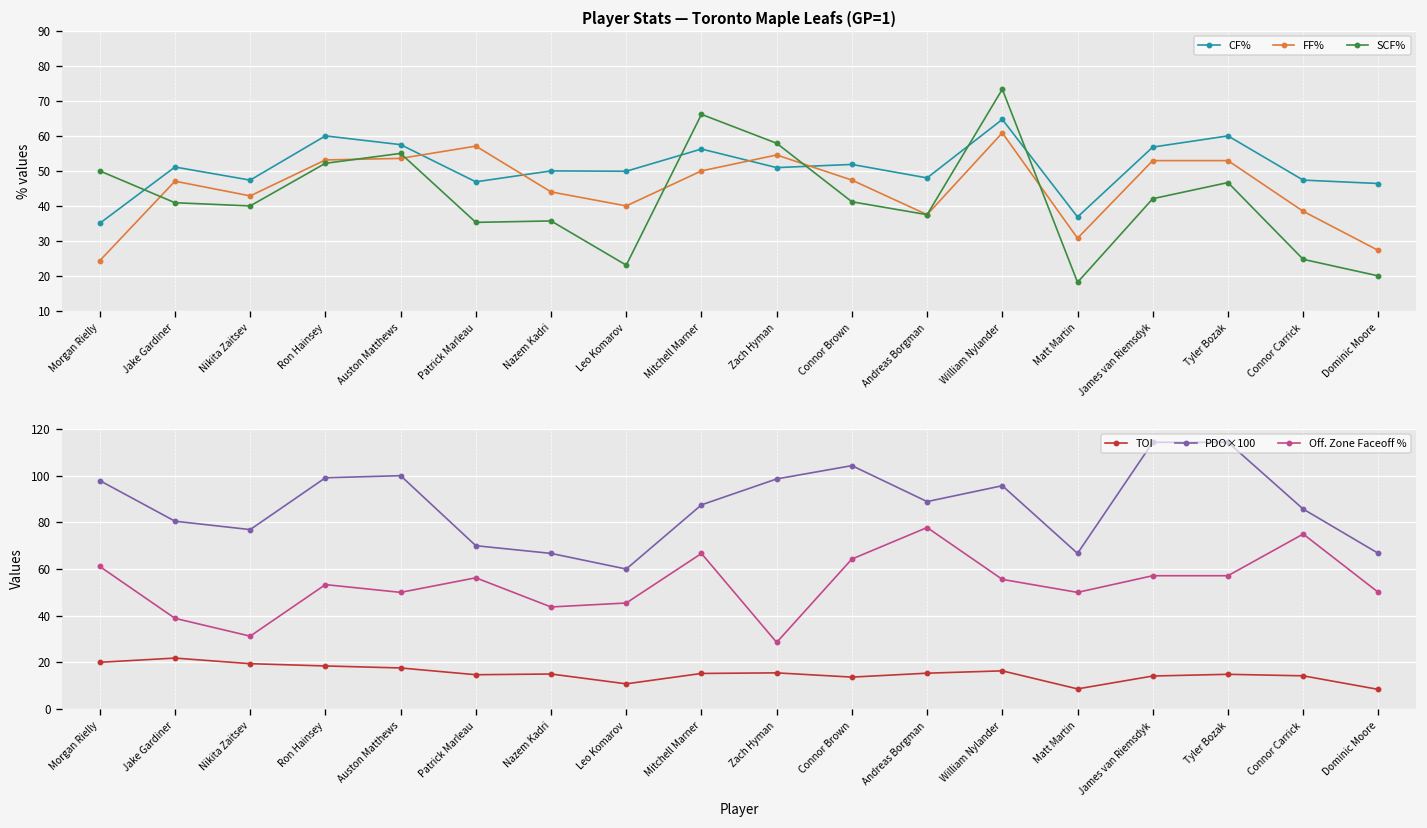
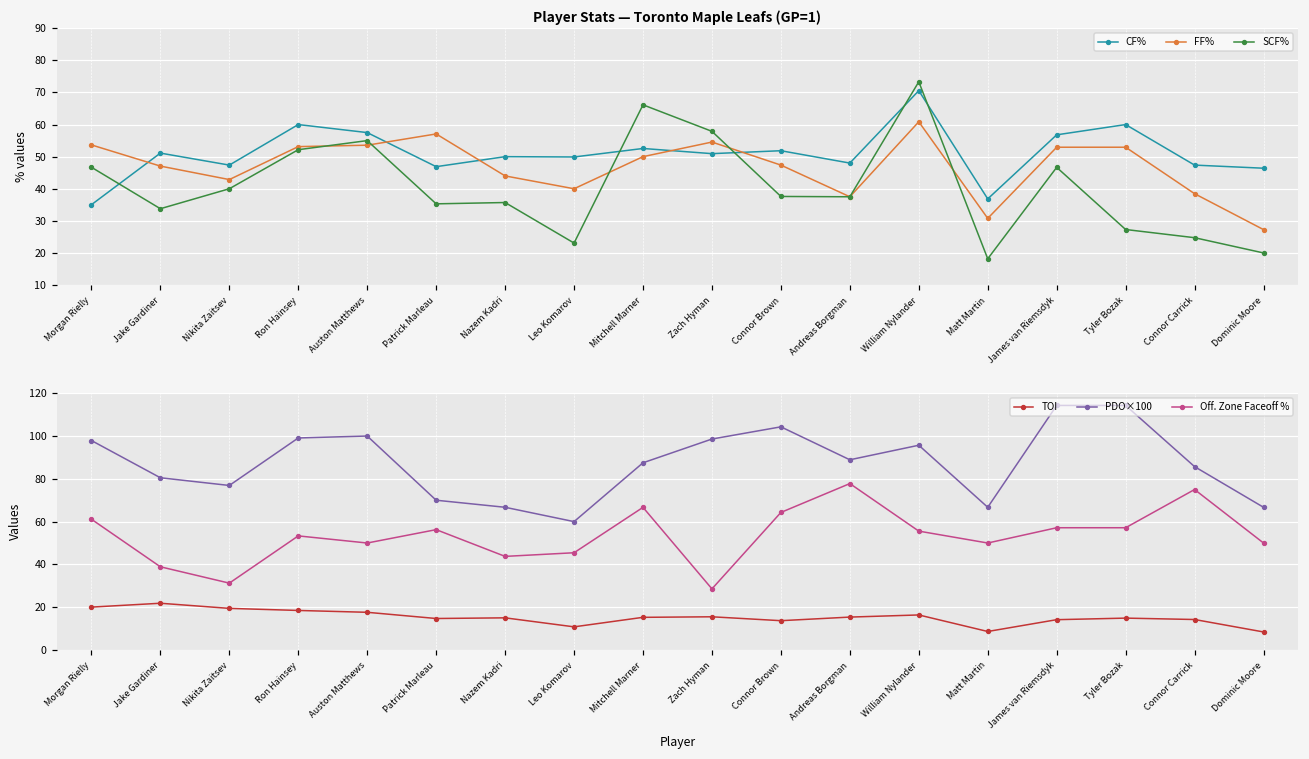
Player Stats — Toronto Maple Leafs (GP=1), FF%, Morgan Rielly: 24 -> 54
Player Stats — Toronto Maple Leafs (GP=1), SCF%, Morgan Rielly: 50 -> 47
Player Stats — Toronto Maple Leafs (GP=1), SCF%, Jake Gardiner: 41 -> 34
Player Stats — Toronto Maple Leafs (GP=1), CF%, Mitchell Marner: 56 -> 53
Player Stats — Toronto Maple Leafs (GP=1), SCF%, Connor Brown: 41 -> 38
Player Stats — Toronto Maple Leafs (GP=1), CF%, William Nylander: 65 -> 71
Player Stats — Toronto Maple Leafs (GP=1), SCF%, James van Riemsdyk: 42 -> 47
Player Stats — Toronto Maple Leafs (GP=1), SCF%, Tyler Bozak: 47 -> 27
